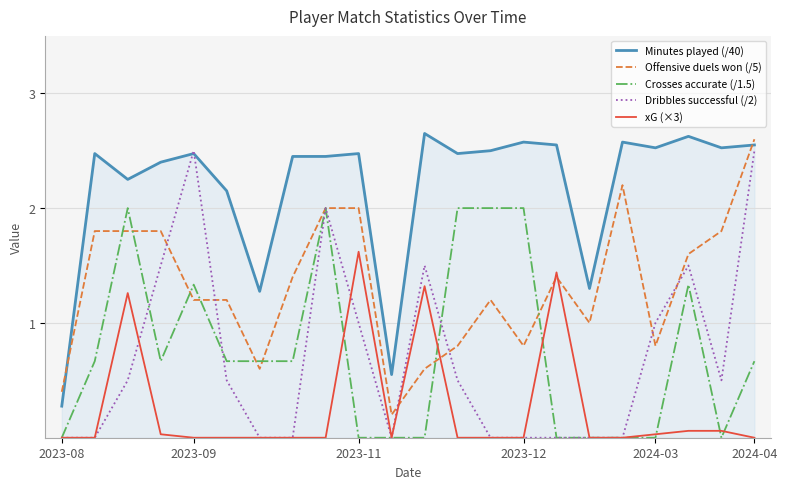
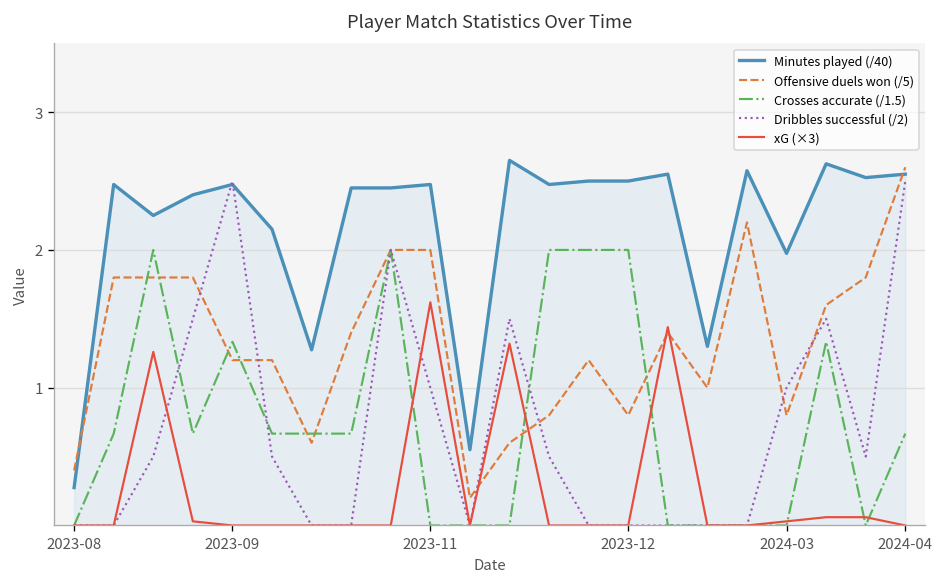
Minutes played (/40), 2023-12: 2.58 -> 2.50
Minutes played (/40), 2024-03: 2.53 -> 1.98
